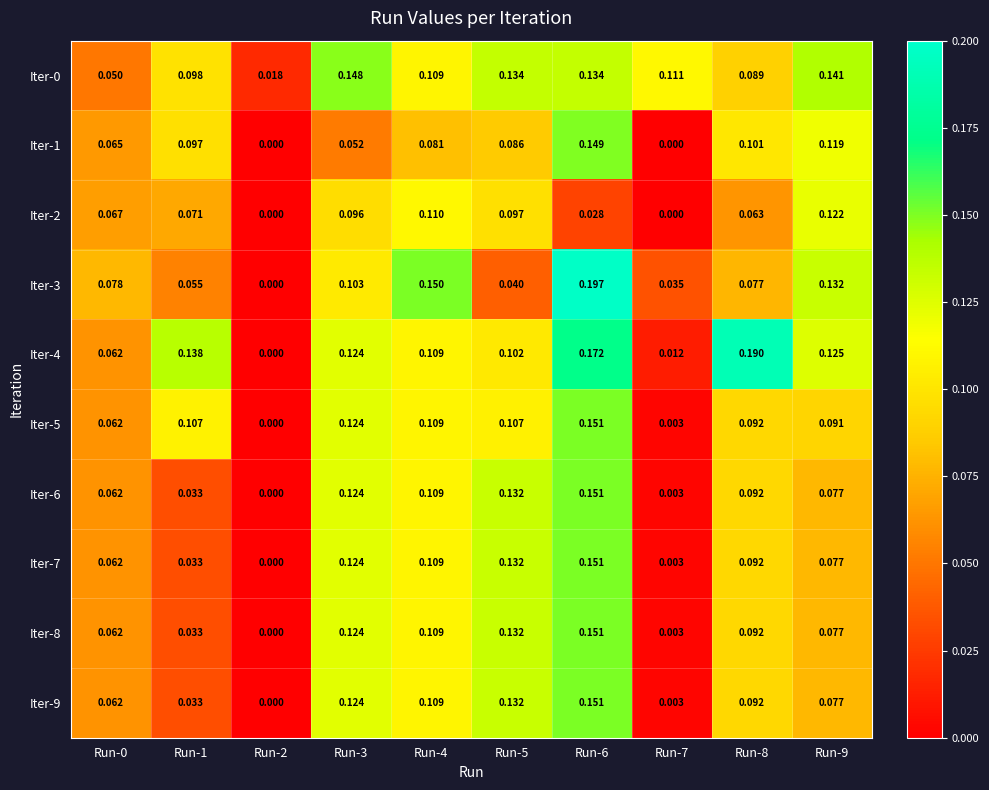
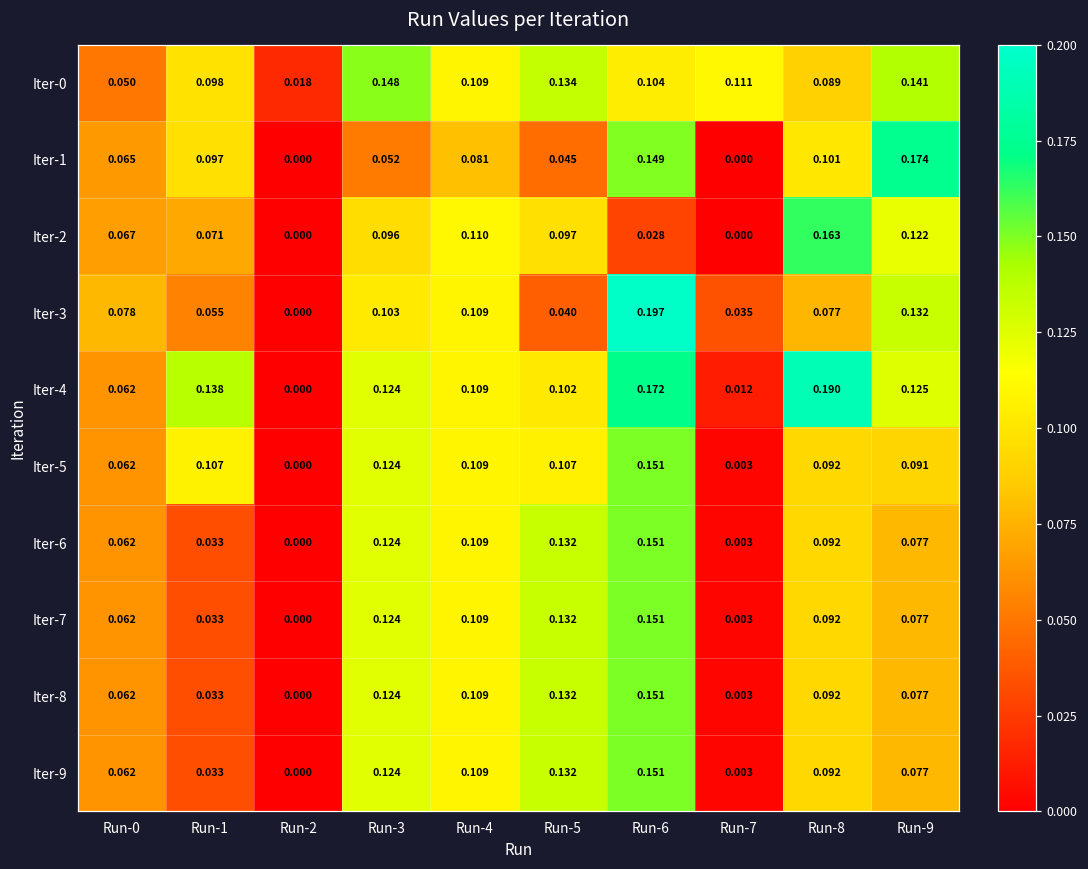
Iter-0, Run-6: 0.134 -> 0.104
Iter-1, Run-5: 0.086 -> 0.045
Iter-1, Run-9: 0.119 -> 0.174
Iter-2, Run-8: 0.063 -> 0.163
Iter-3, Run-4: 0.150 -> 0.109
